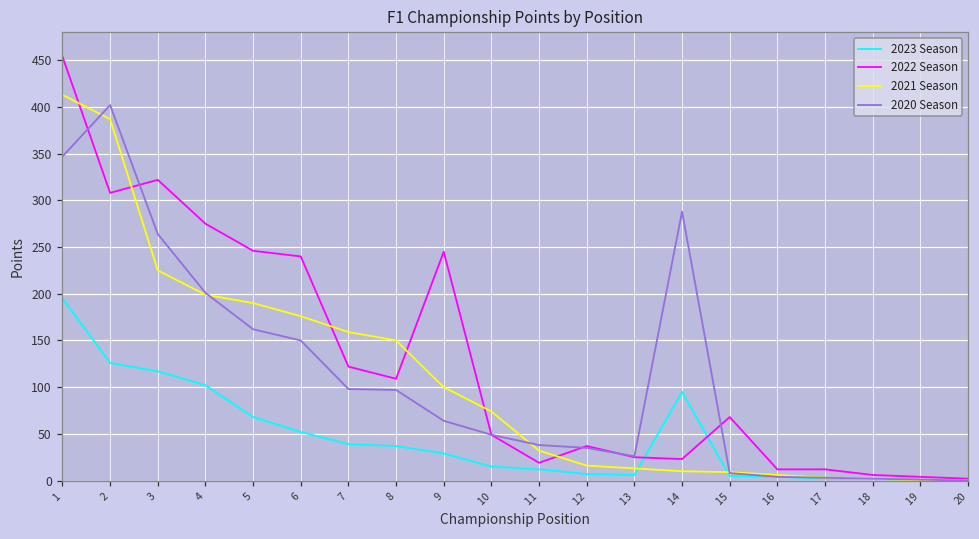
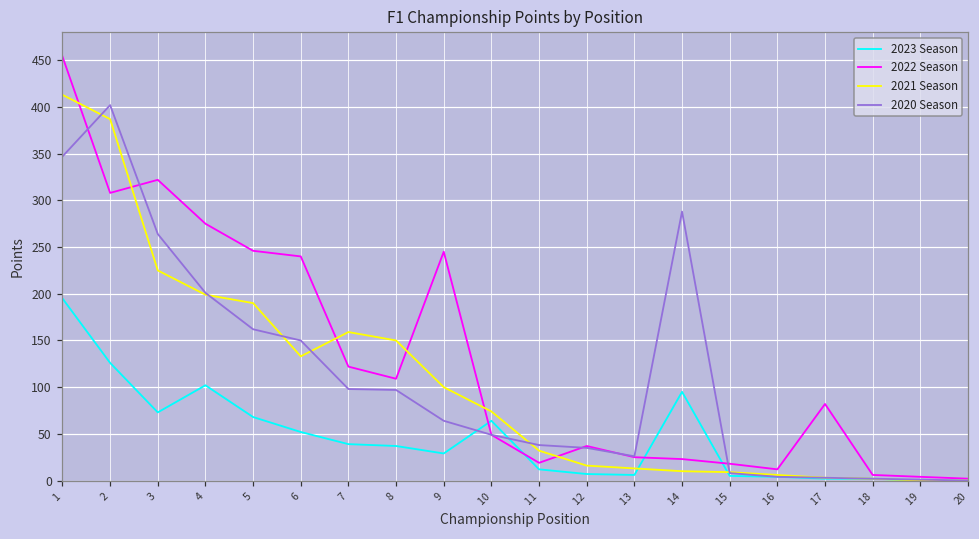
2023 Season, 3: 120 -> 70
2021 Season, 6: 180 -> 130
2023 Season, 10: 20 -> 60
2022 Season, 15: 70 -> 20
2022 Season, 17: 10 -> 80
